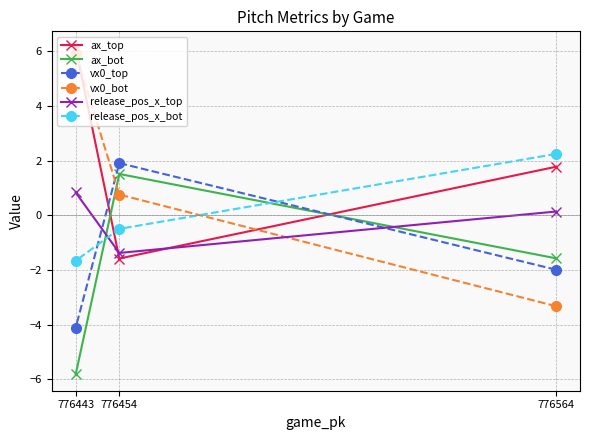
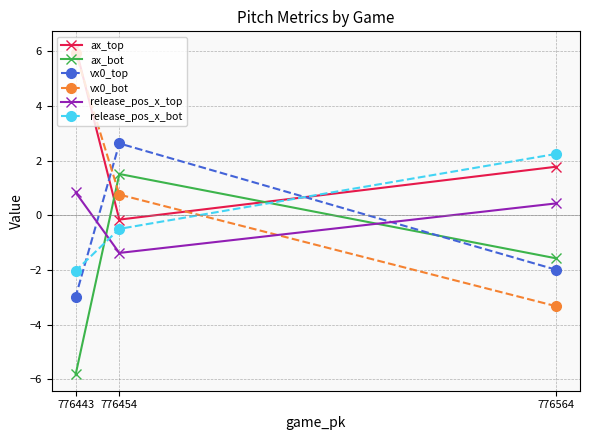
vx0_top, 776443: -4.1 -> -3.0
release_pos_x_bot, 776443: -1.7 -> -2.0
ax_top, 776454: -1.6 -> -0.2
vx0_top, 776454: 1.9 -> 2.6
release_pos_x_top, 776564: 0.1 -> 0.4
